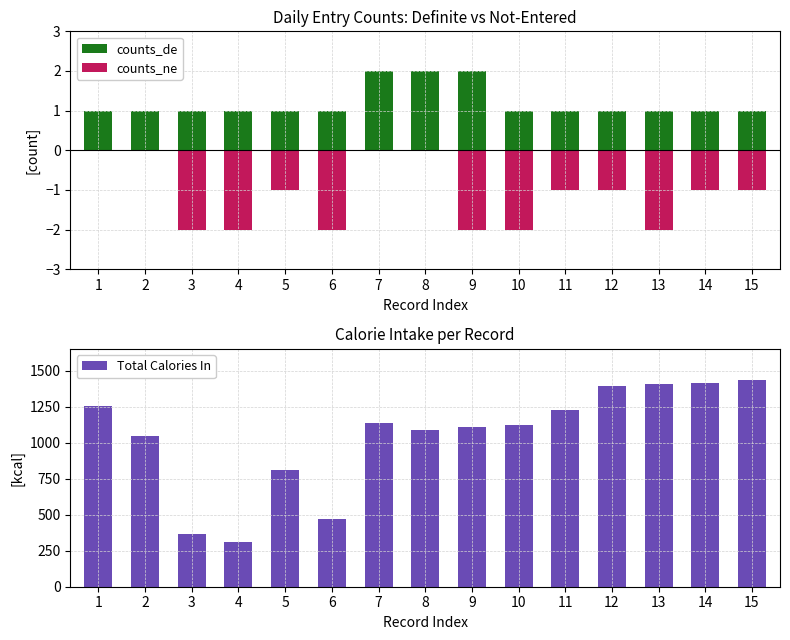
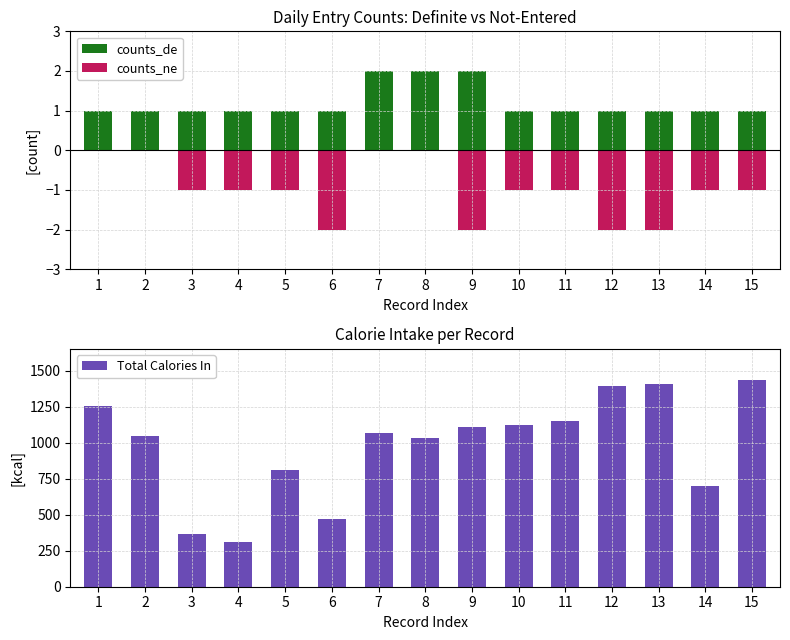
Daily Entry Counts: Definite vs Not-Entered, counts_ne, 3: -2.0 -> -1.0
Daily Entry Counts: Definite vs Not-Entered, counts_ne, 4: -2.0 -> -1.0
Daily Entry Counts: Definite vs Not-Entered, counts_ne, 10: -2.0 -> -1.0
Daily Entry Counts: Definite vs Not-Entered, counts_ne, 12: -1.0 -> -2.0
Calorie Intake per Record, 7: 1140 -> 1070
Calorie Intake per Record, 8: 1090 -> 1030
Calorie Intake per Record, 11: 1230 -> 1150
Calorie Intake per Record, 14: 1420 -> 700
